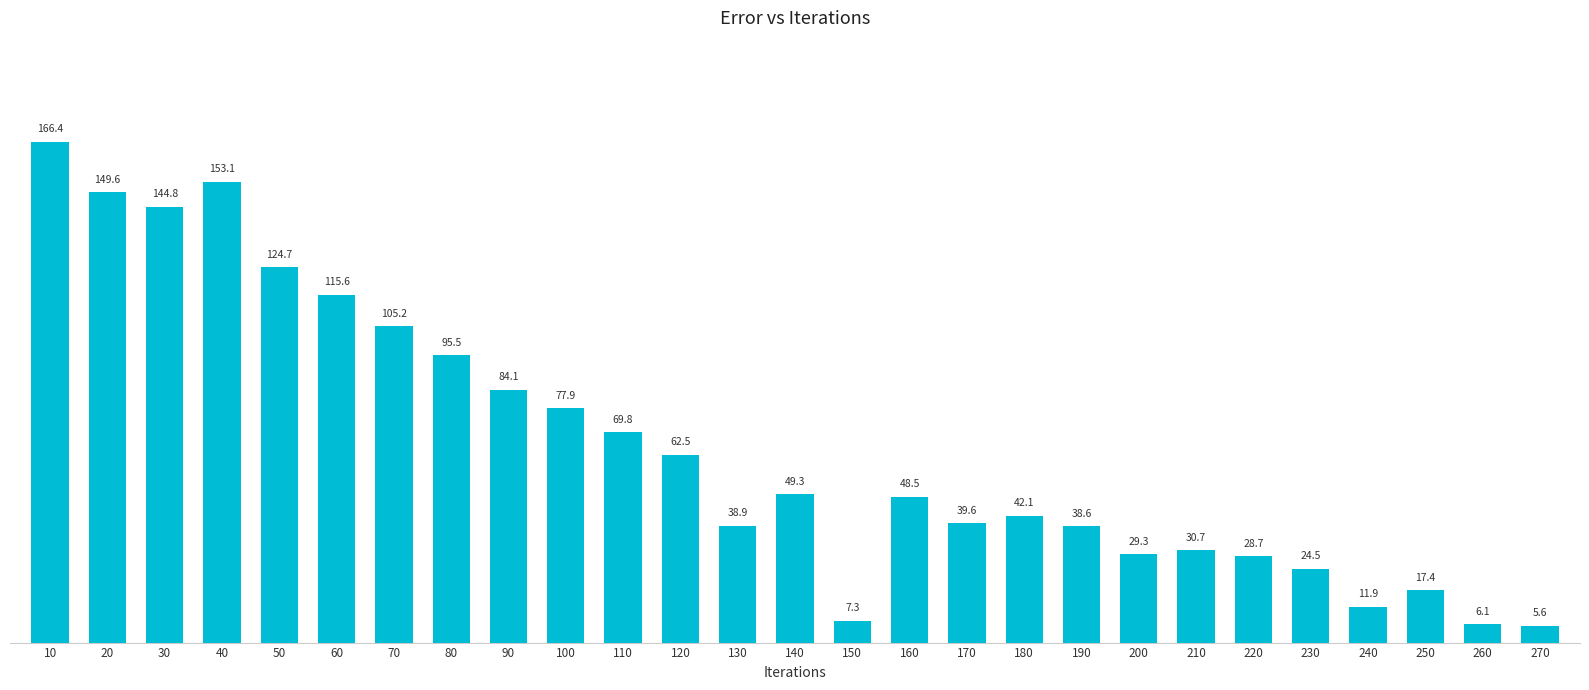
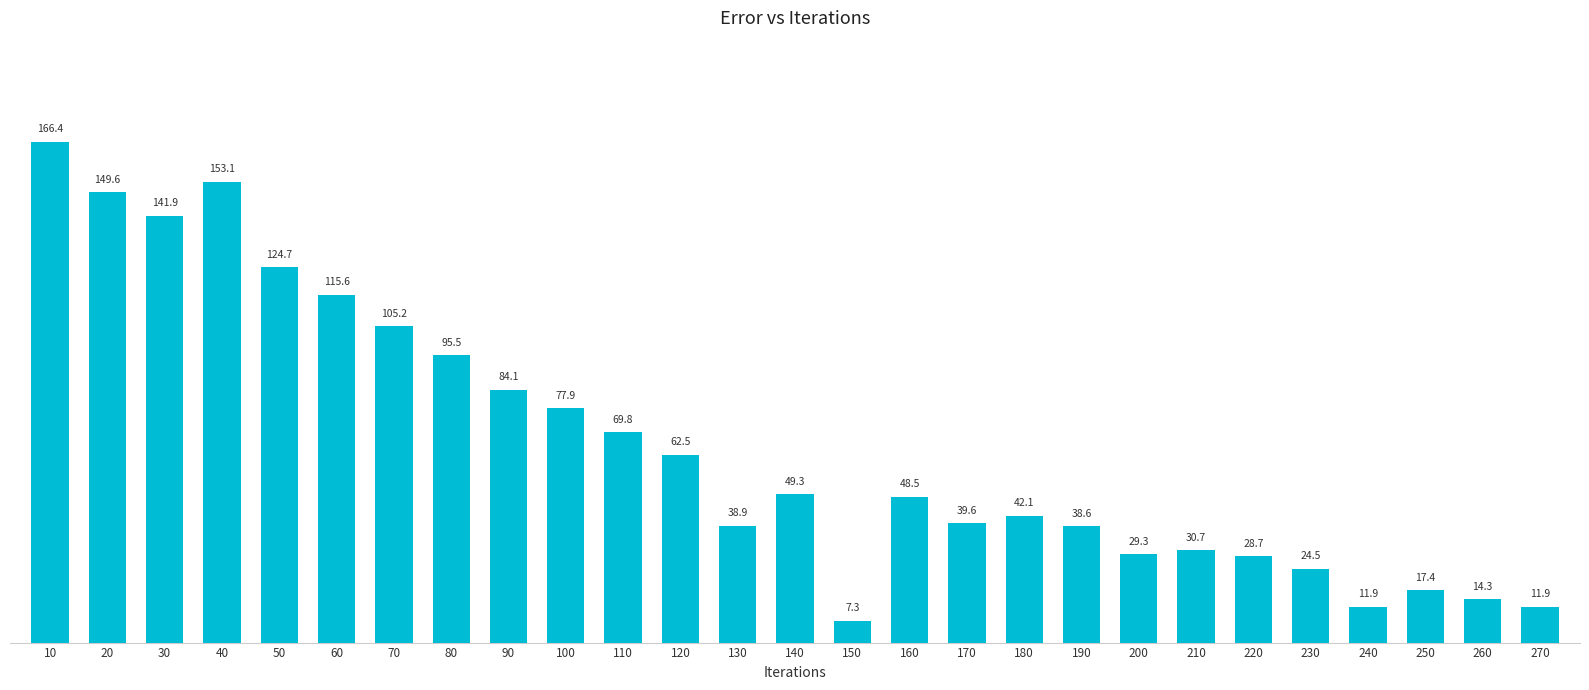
30: 144.8 -> 141.9
260: 6.1 -> 14.3
270: 5.6 -> 11.9
